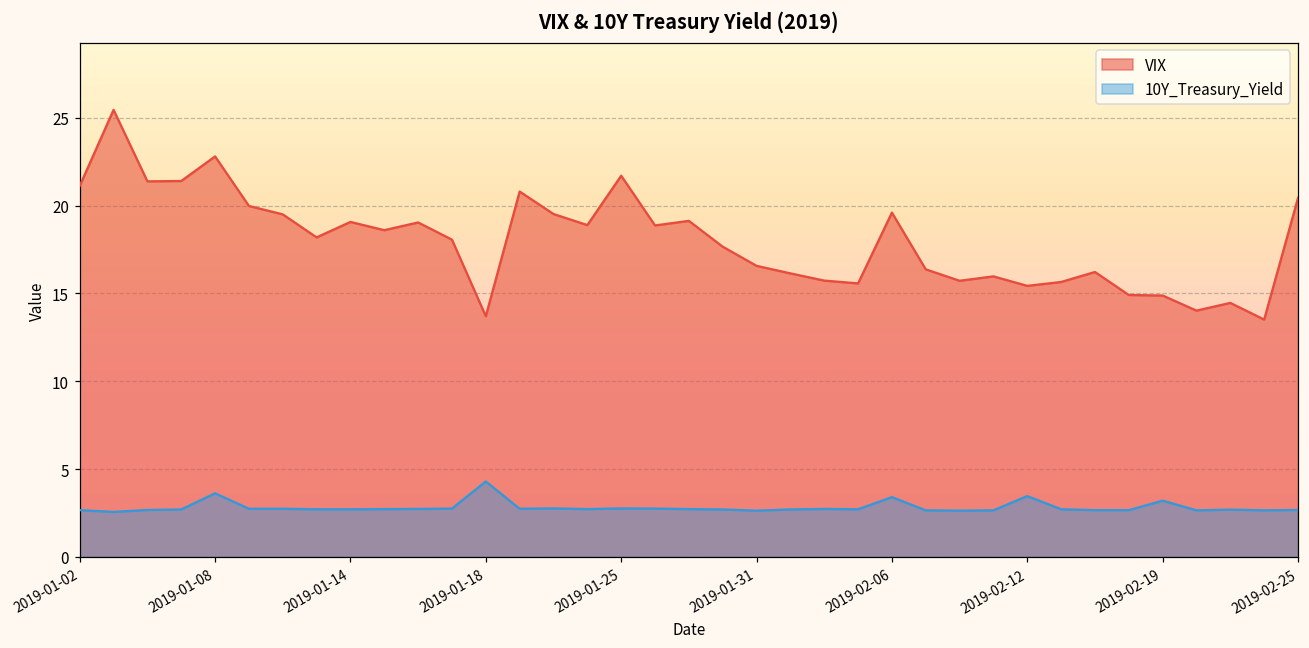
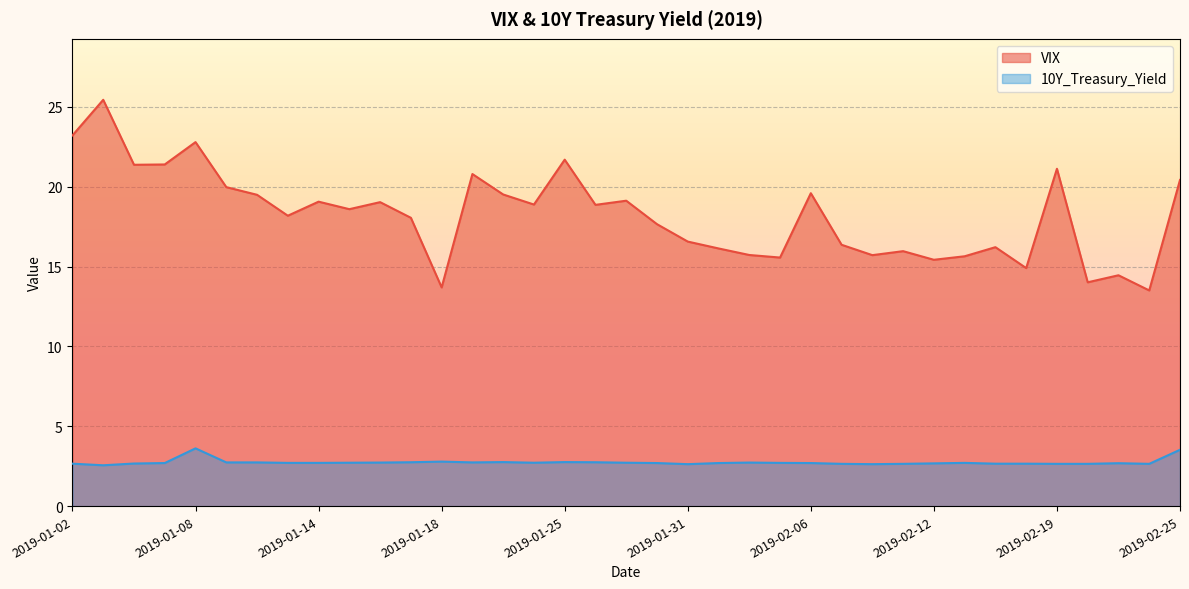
VIX, 2019-01-02: 21.1 -> 23.2
10Y_Treasury_Yield, 2019-01-18: 4.3 -> 2.8
10Y_Treasury_Yield, 2019-02-06: 3.4 -> 2.7
10Y_Treasury_Yield, 2019-02-12: 3.5 -> 2.7
VIX, 2019-02-19: 14.9 -> 21.1
10Y_Treasury_Yield, 2019-02-19: 3.2 -> 2.7
10Y_Treasury_Yield, 2019-02-25: 2.7 -> 3.5
